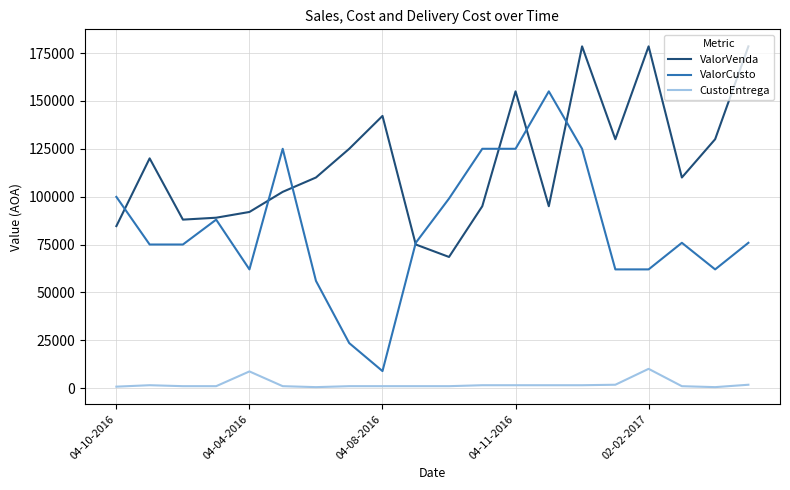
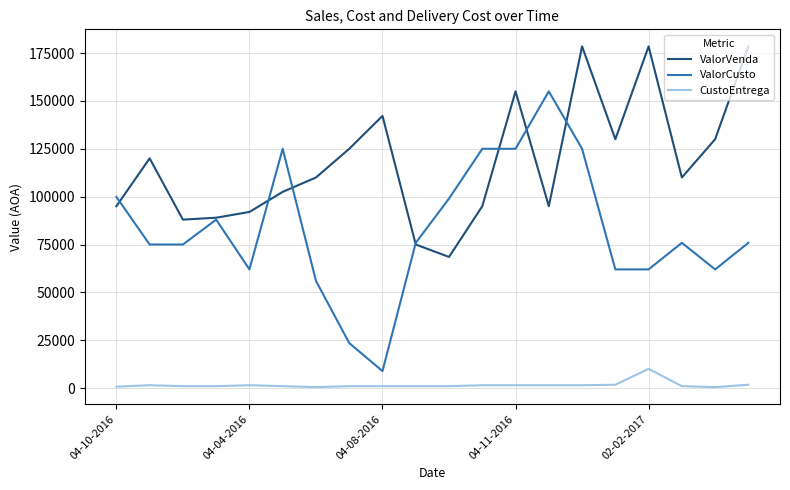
ValorVenda, 04-10-2016: 85000 -> 95000
CustoEntrega, 04-04-2016: 9000 -> 2000
